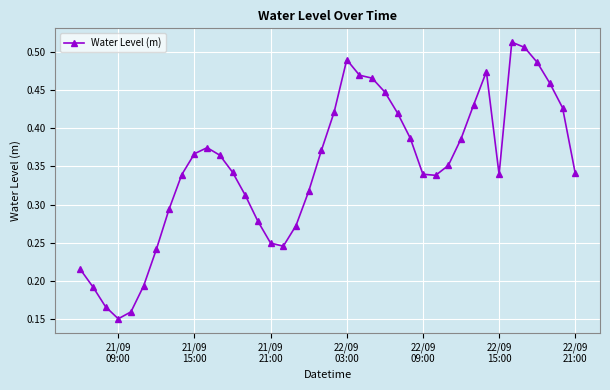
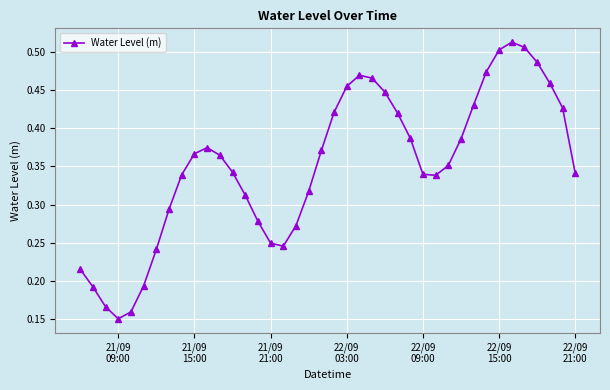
22/09 03:00: 0.49 -> 0.46
22/09 15:00: 0.34 -> 0.50
